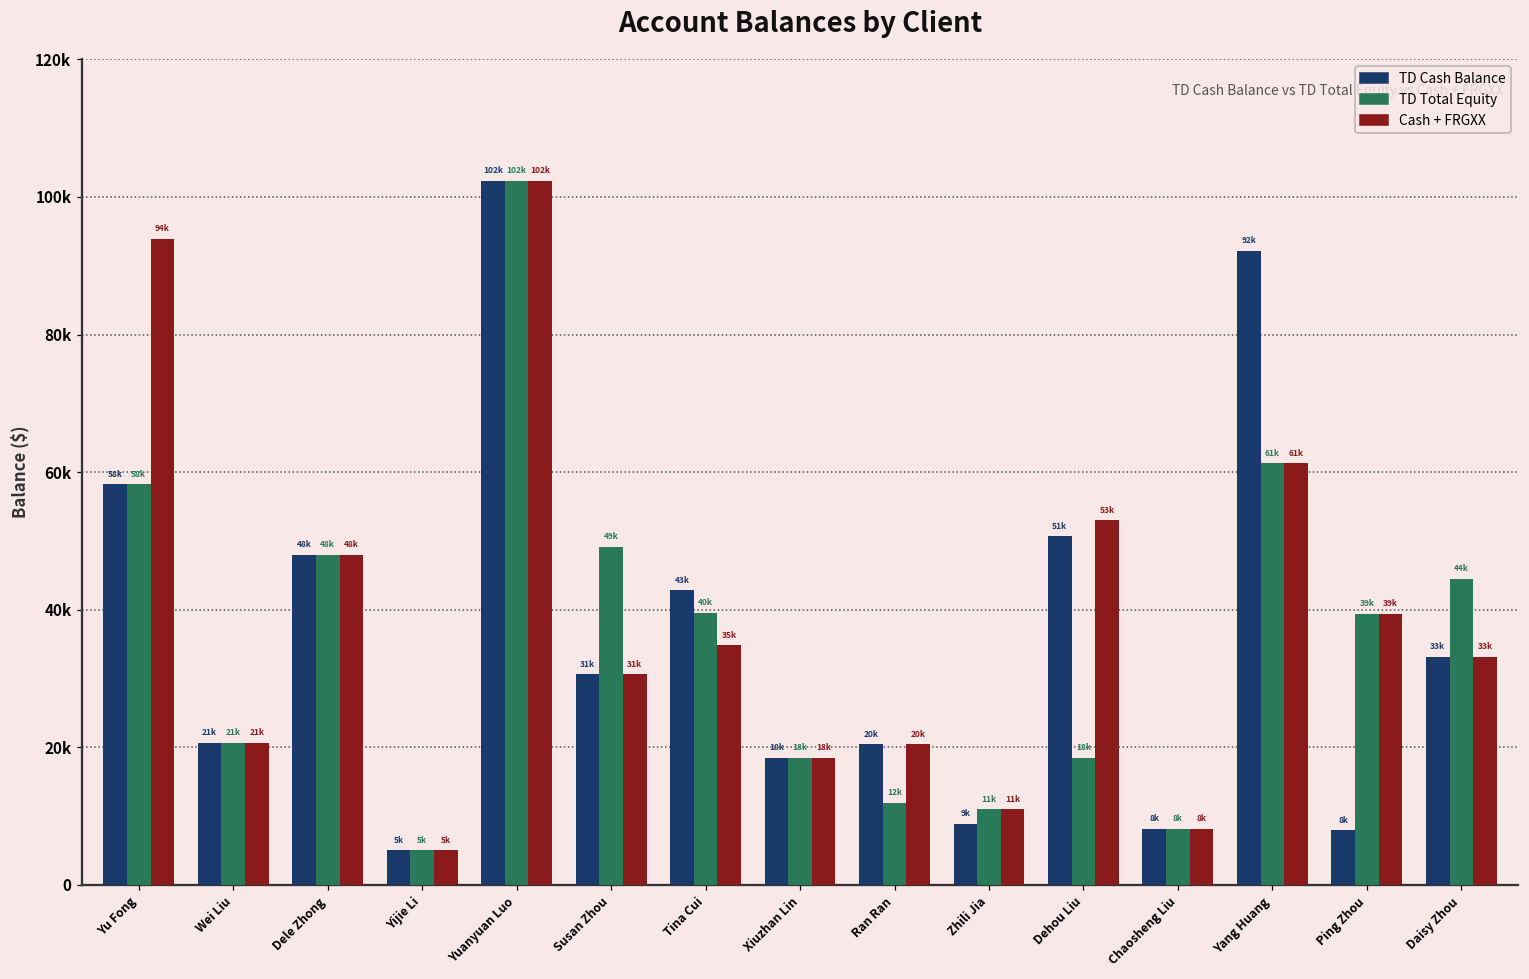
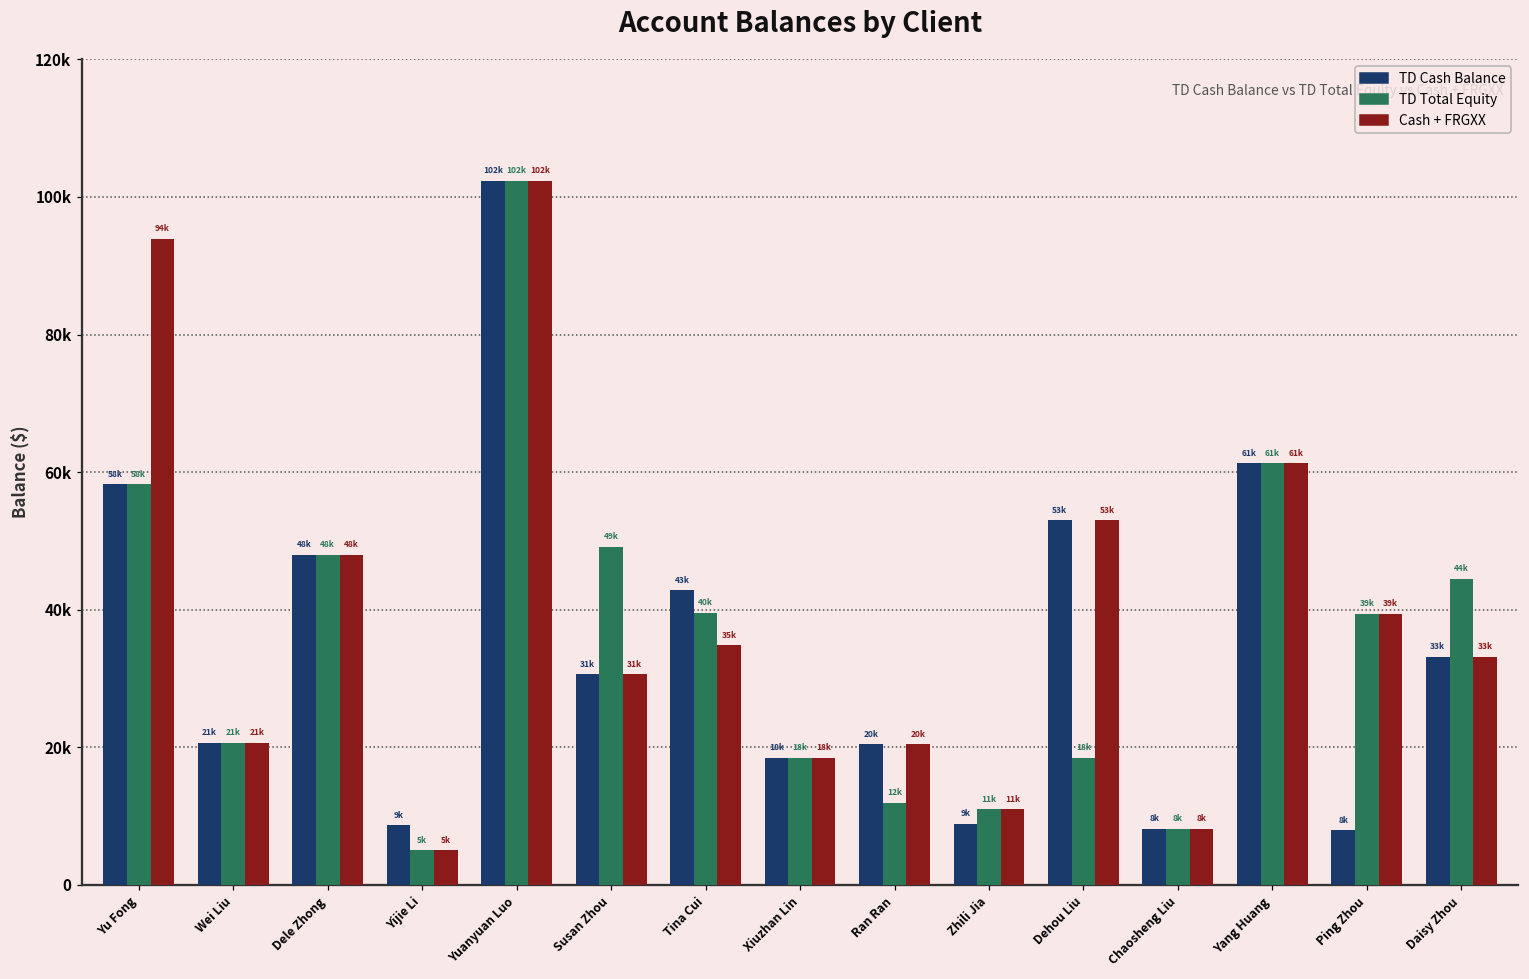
TD Cash Balance, Yijie Li: 5k -> 9k
TD Cash Balance, Dehou Liu: 51k -> 53k
TD Cash Balance, Yang Huang: 92k -> 61k
